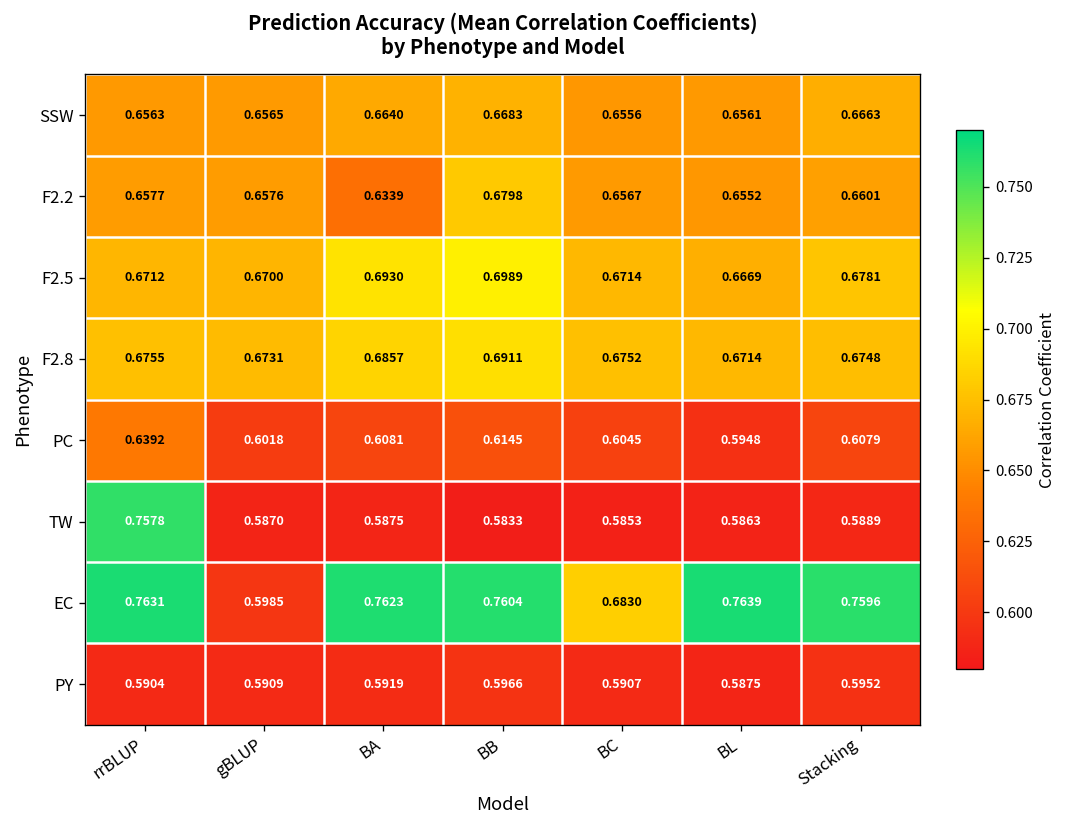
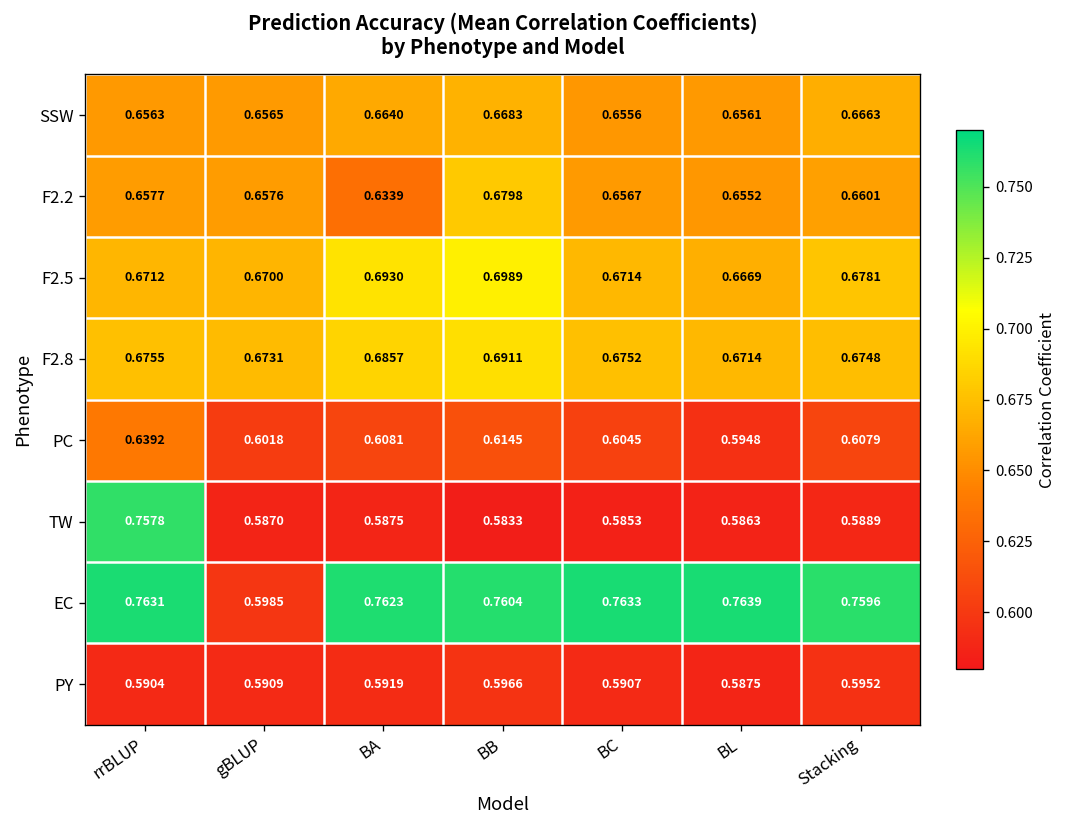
EC, BC: 0.6830 -> 0.7633
